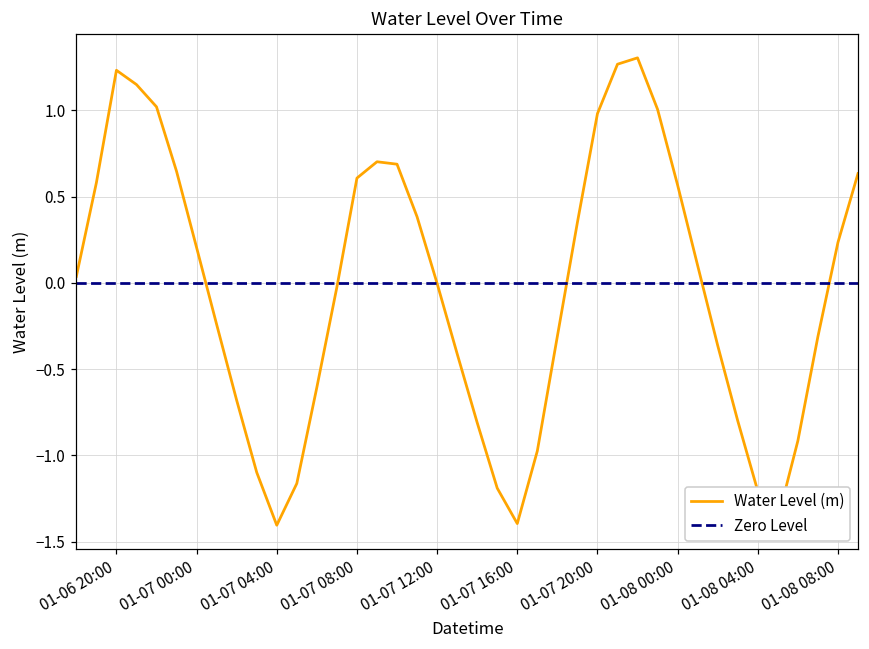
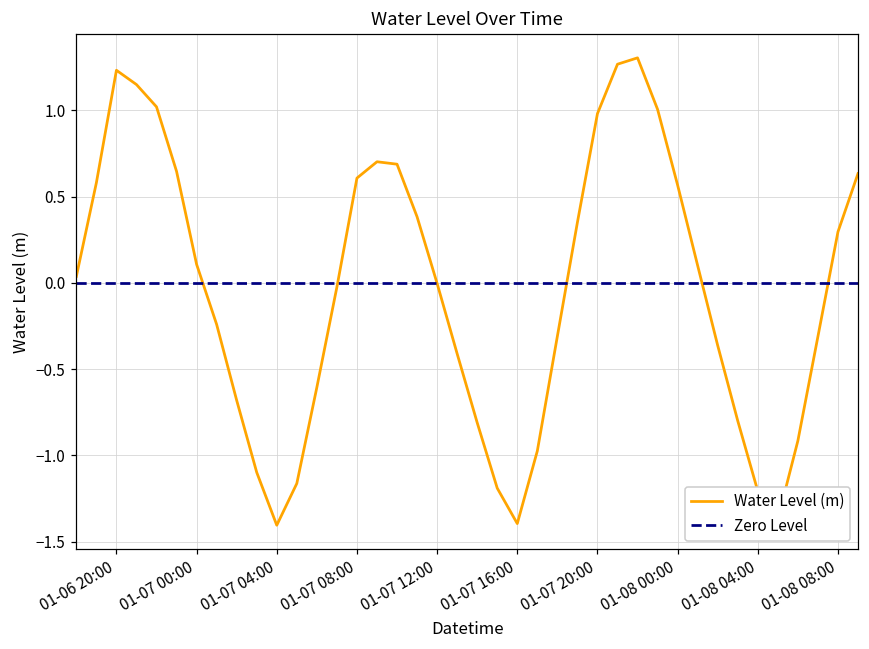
01-07 00:00: 0.20 -> 0.11
01-08 08:00: 0.23 -> 0.30
